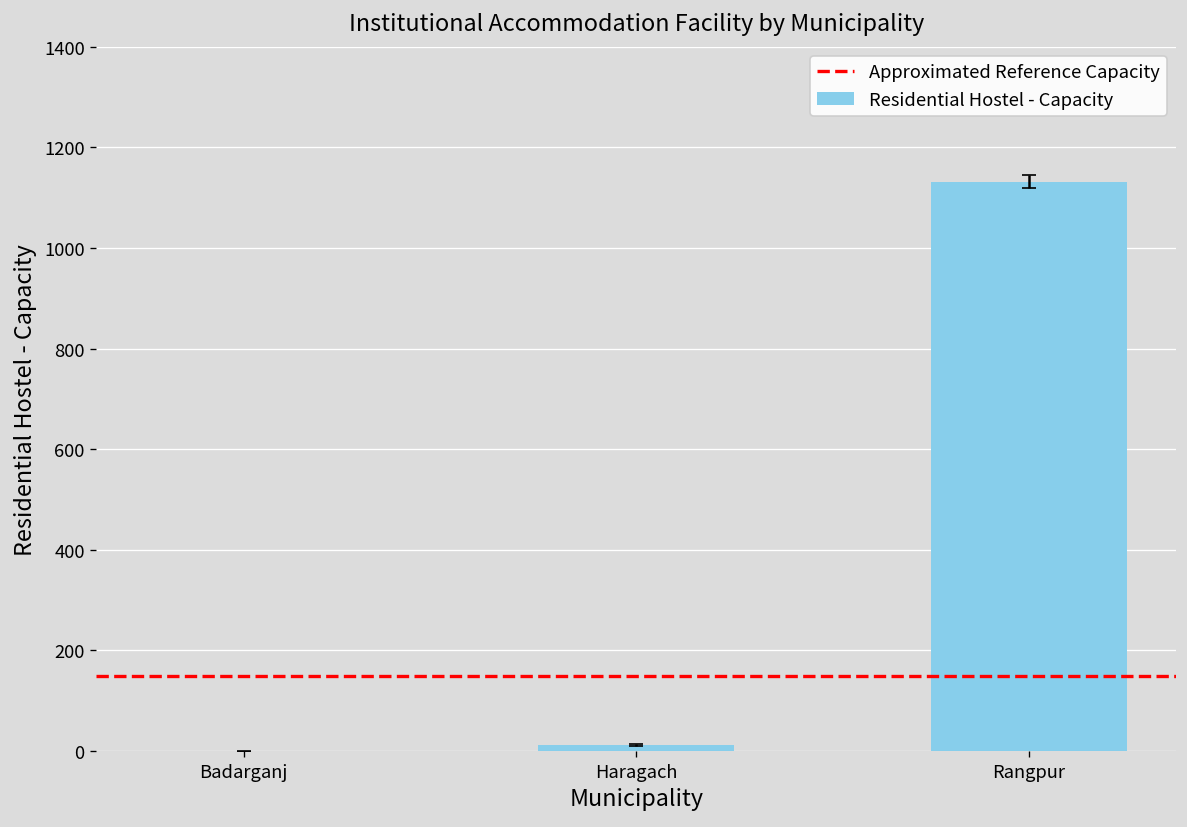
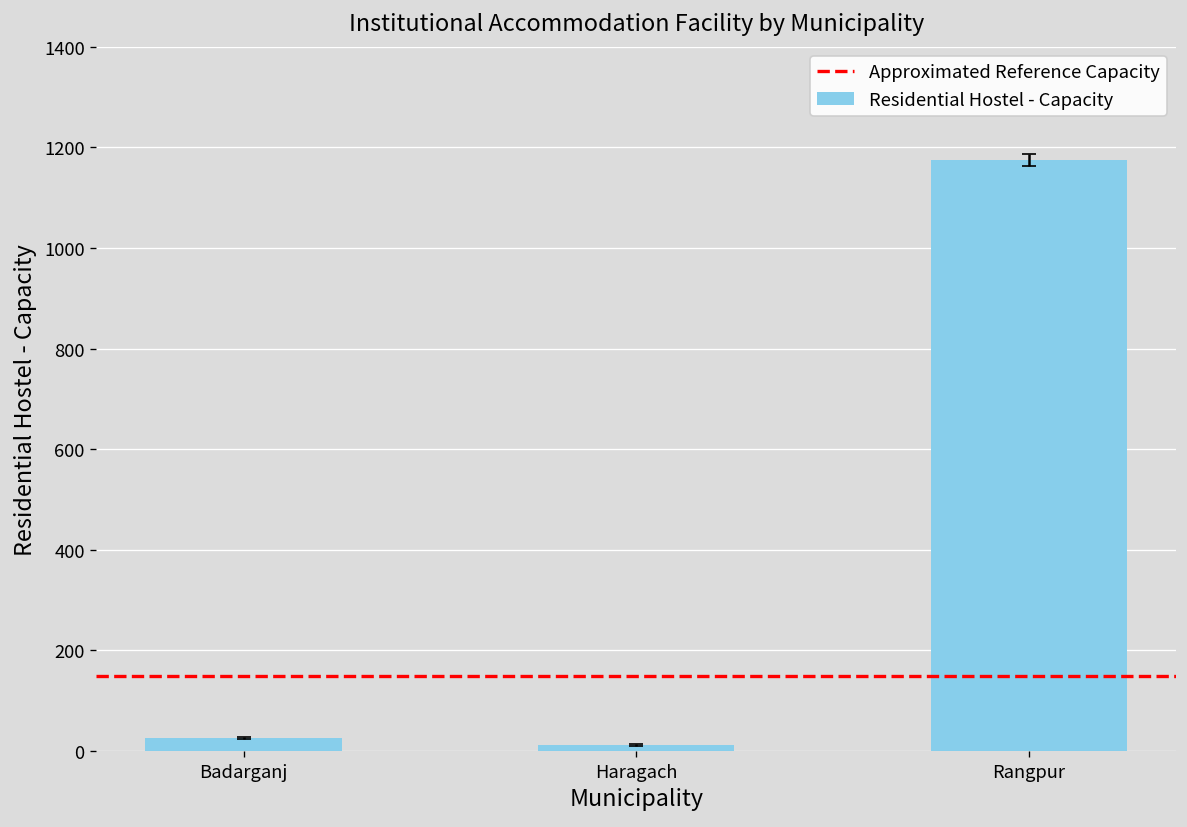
Residential Hostel - Capacity, Badarganj: 0 -> 30
Residential Hostel - Capacity, Rangpur: 1130 -> 1180
